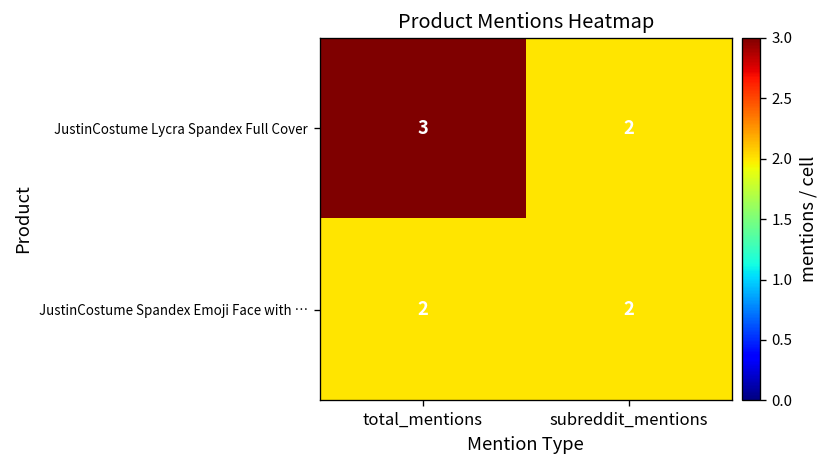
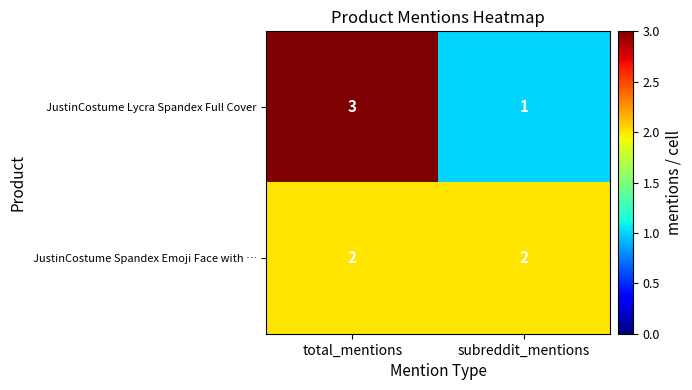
JustinCostume Lycra Spandex Full Cover, subreddit_mentions: 2 -> 1
